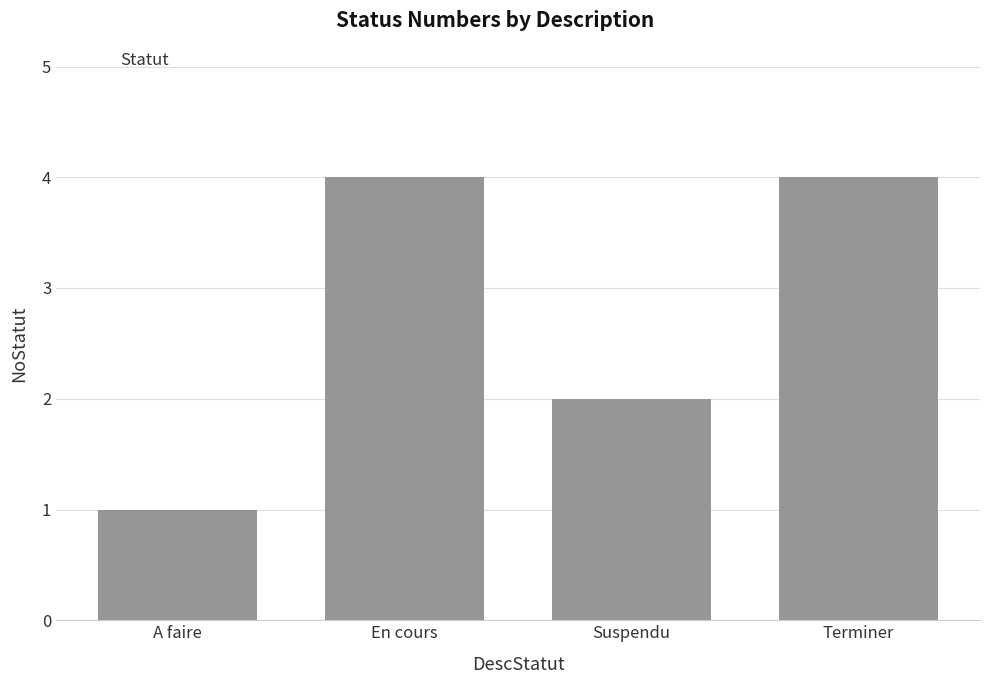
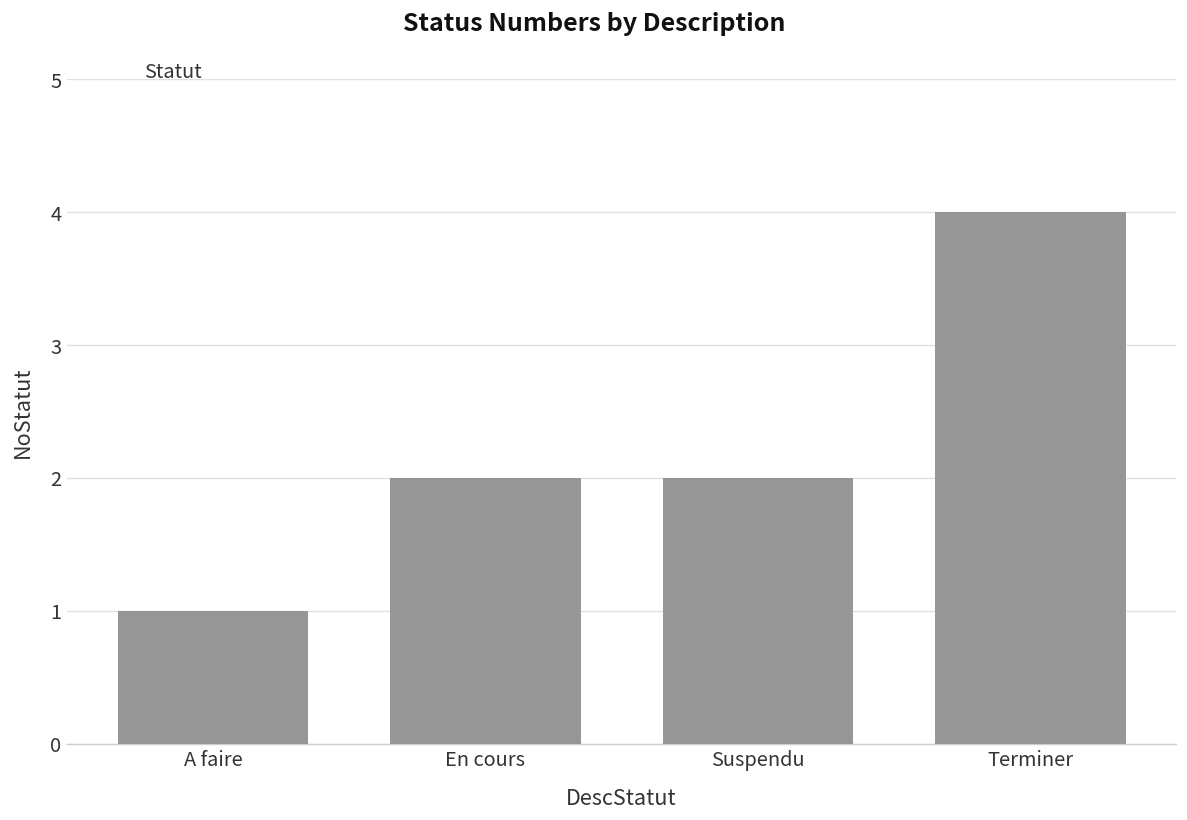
En cours: 4 -> 2
